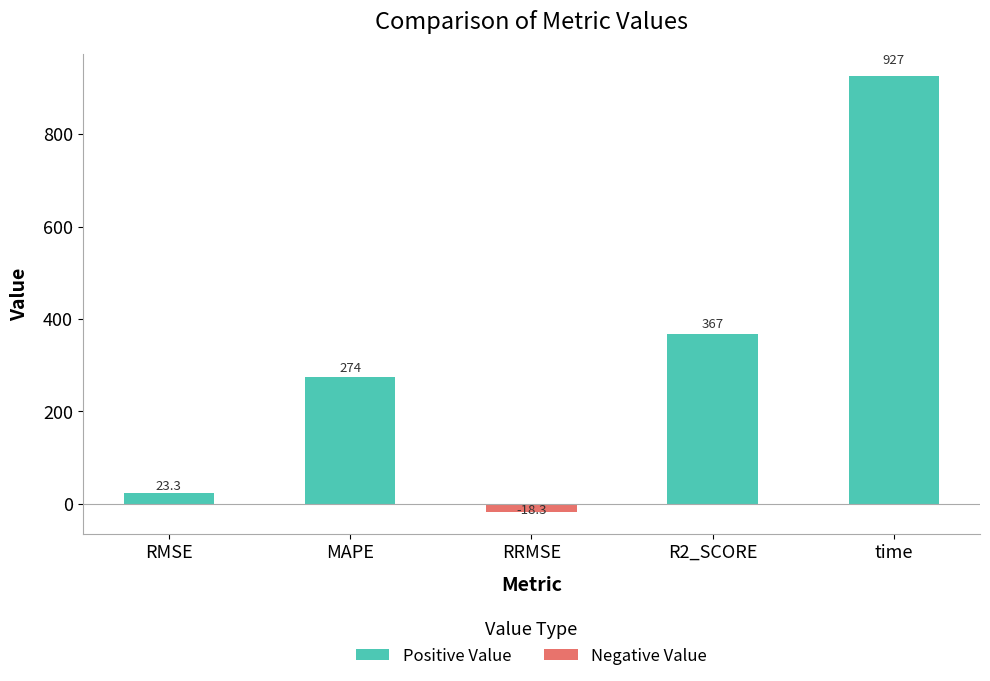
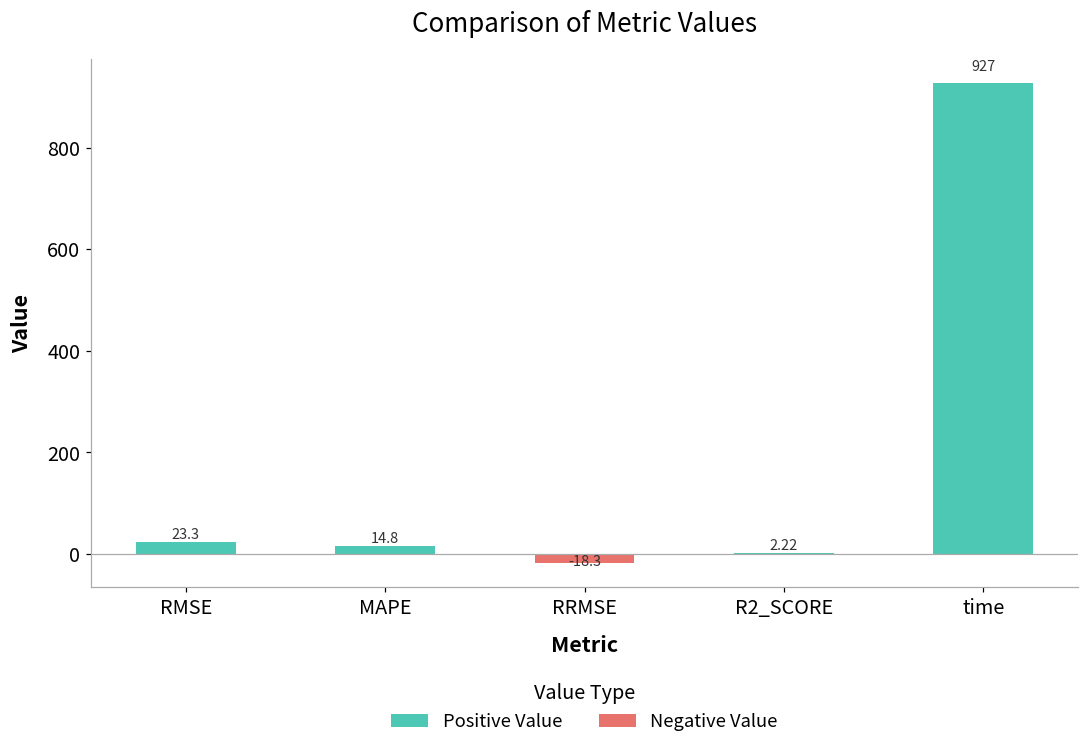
MAPE: 274 -> 14.8
R2_SCORE: 367 -> 2.22
